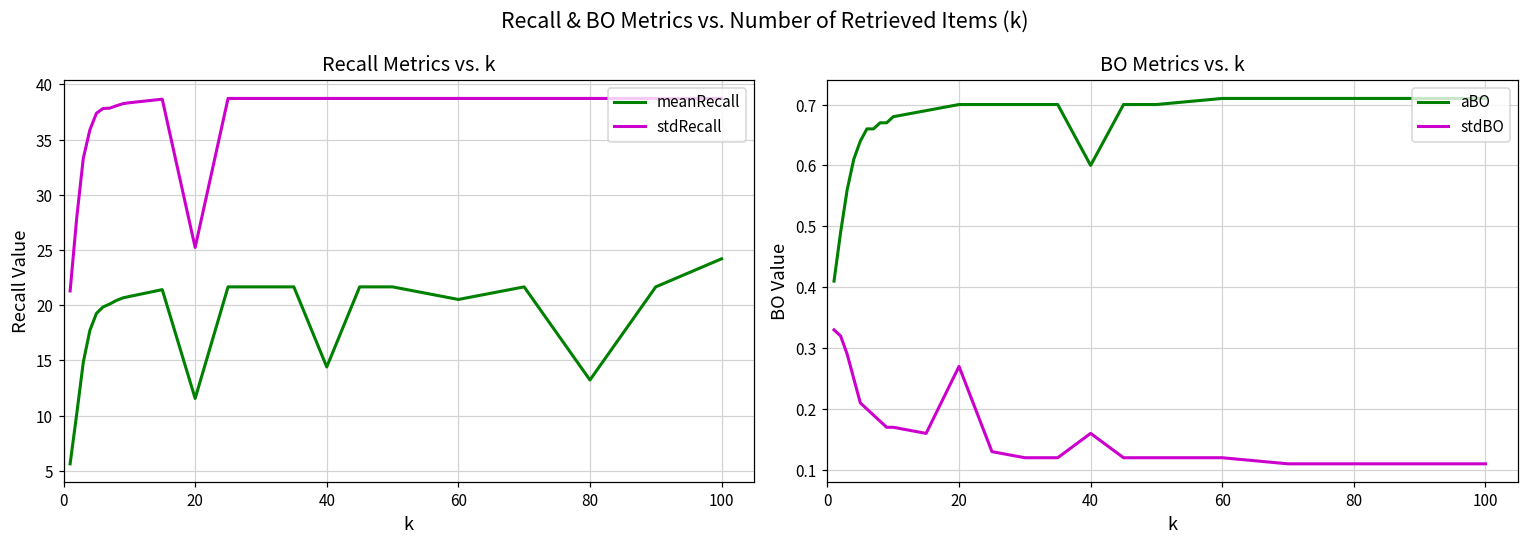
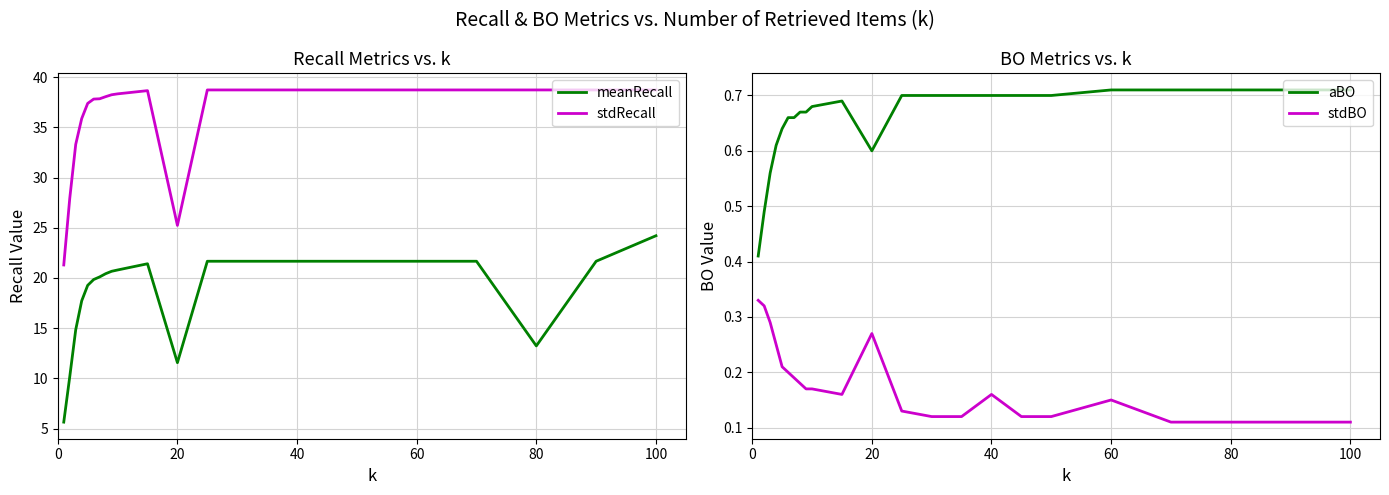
Recall Metrics vs. k, meanRecall, 40: 14.4 -> 21.7
Recall Metrics vs. k, meanRecall, 60: 20.5 -> 21.7
BO Metrics vs. k, aBO, 20: 0.7 -> 0.6
BO Metrics vs. k, aBO, 40: 0.6 -> 0.7
BO Metrics vs. k, stdBO, 60: 0.12 -> 0.15
